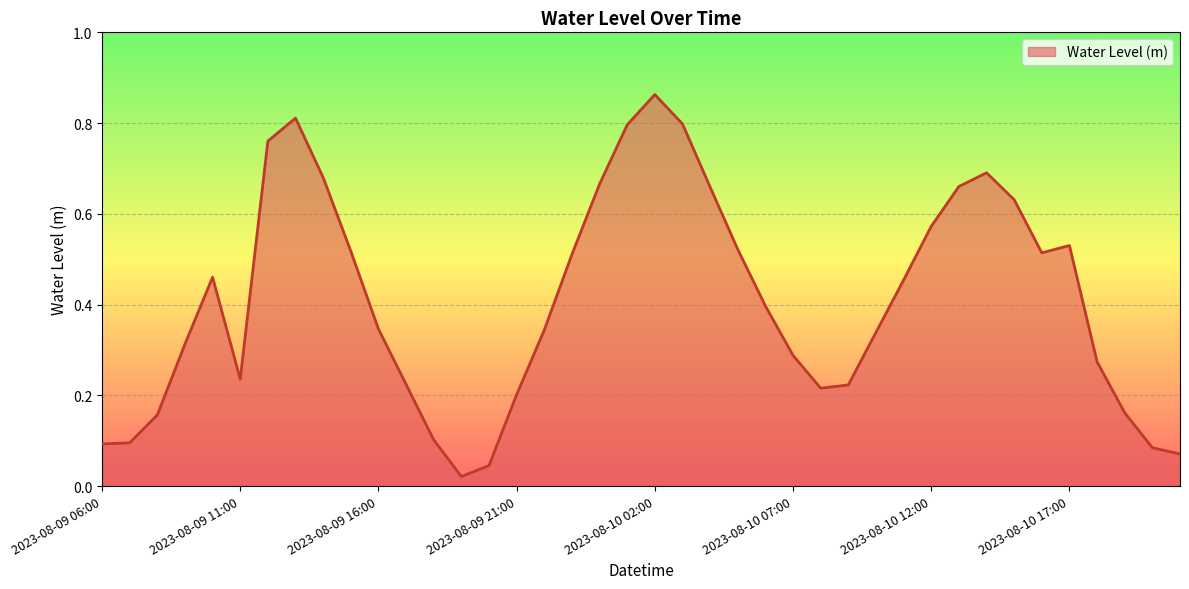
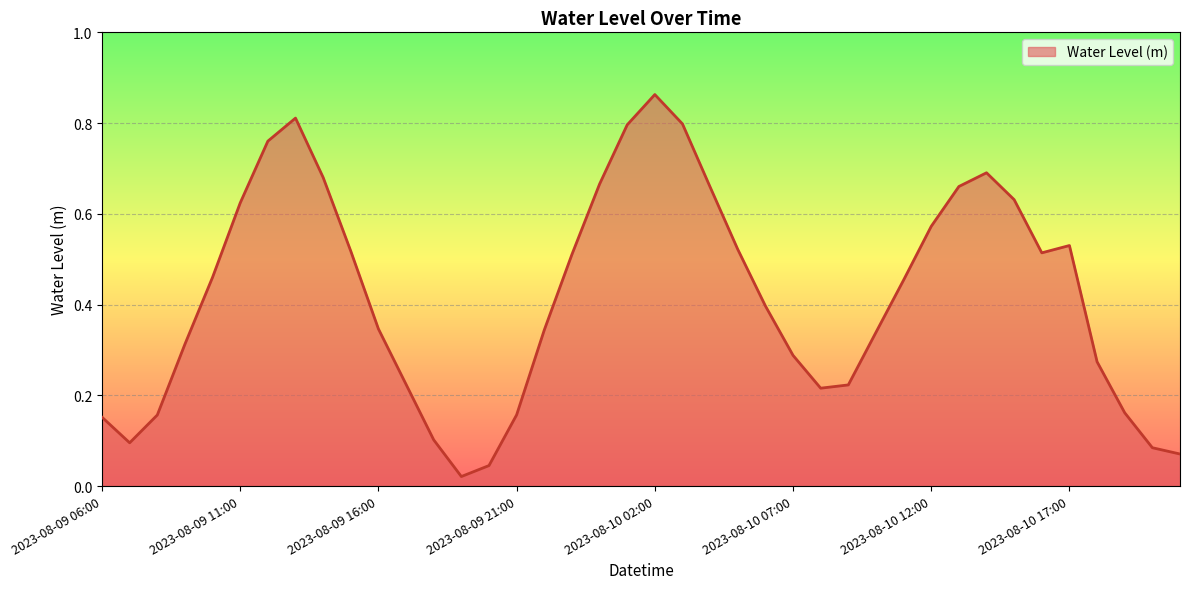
2023-08-09 06:00: 0.09 -> 0.15
2023-08-09 11:00: 0.24 -> 0.62
2023-08-09 21:00: 0.20 -> 0.16
